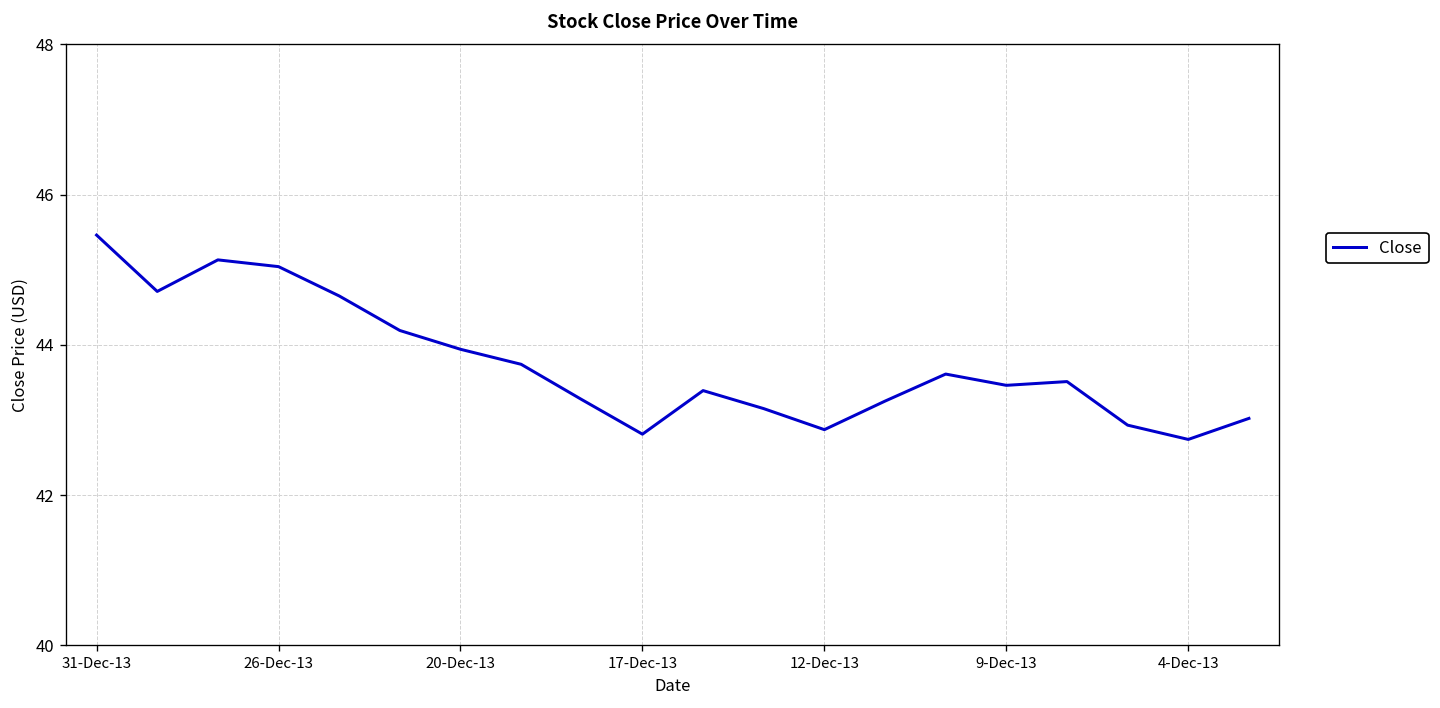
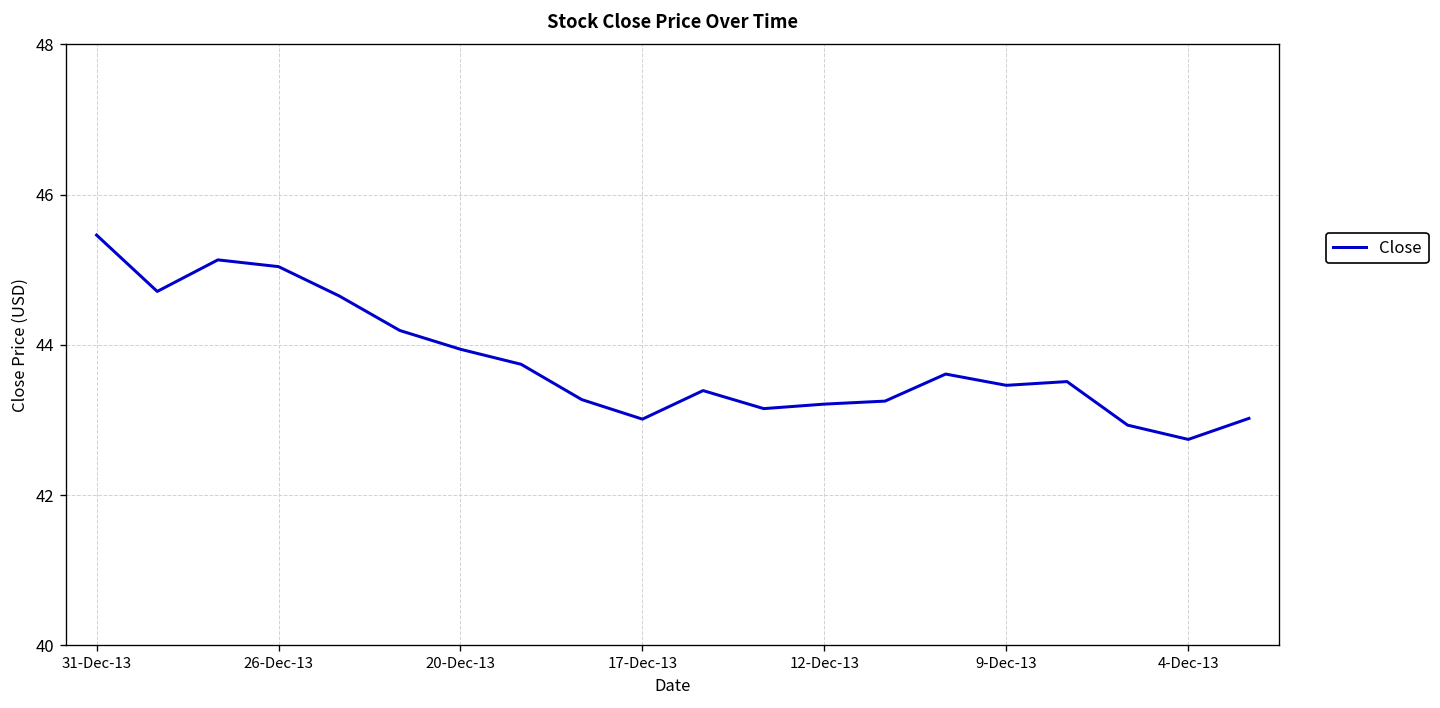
17-Dec-13: 42.8 -> 43.0
12-Dec-13: 42.9 -> 43.2
